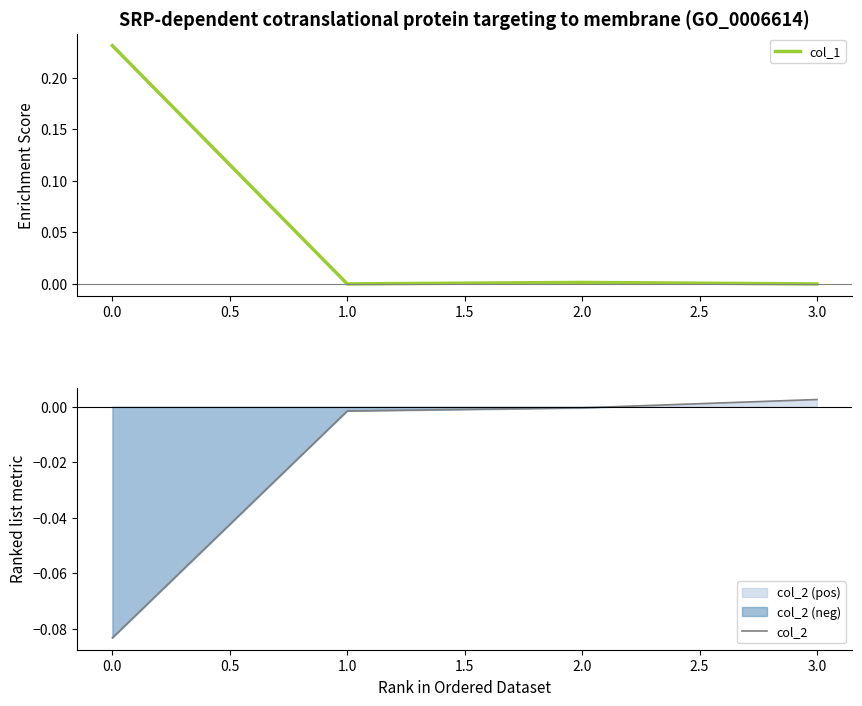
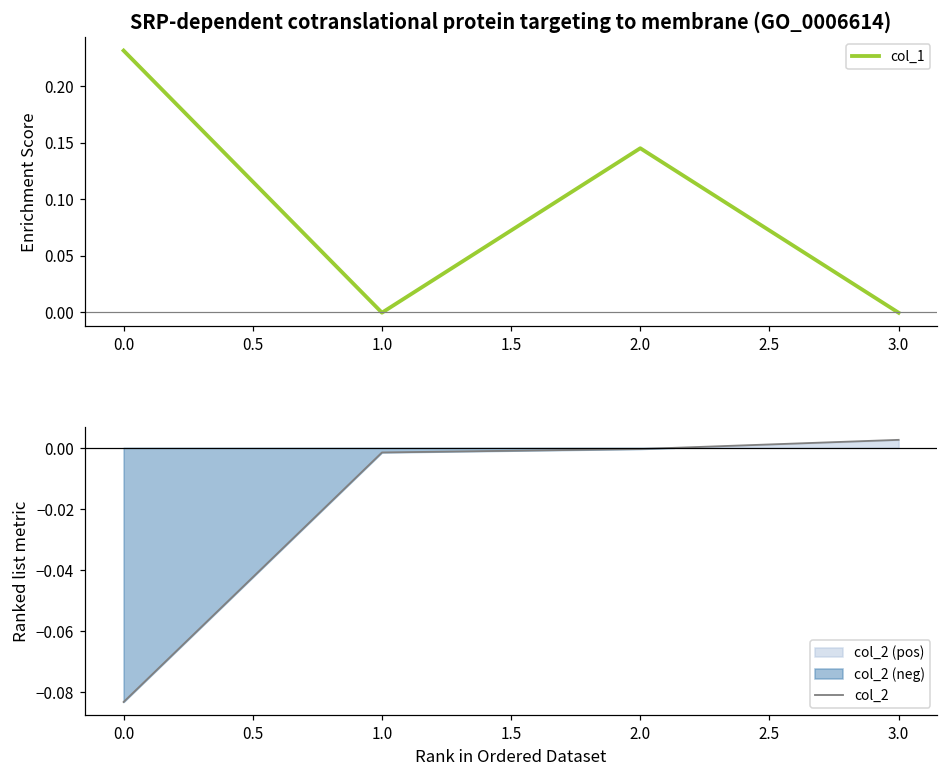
SRP-dependent cotranslational protein targeting to membrane (GO_0006614), 2.0: 0.001 -> 0.145
